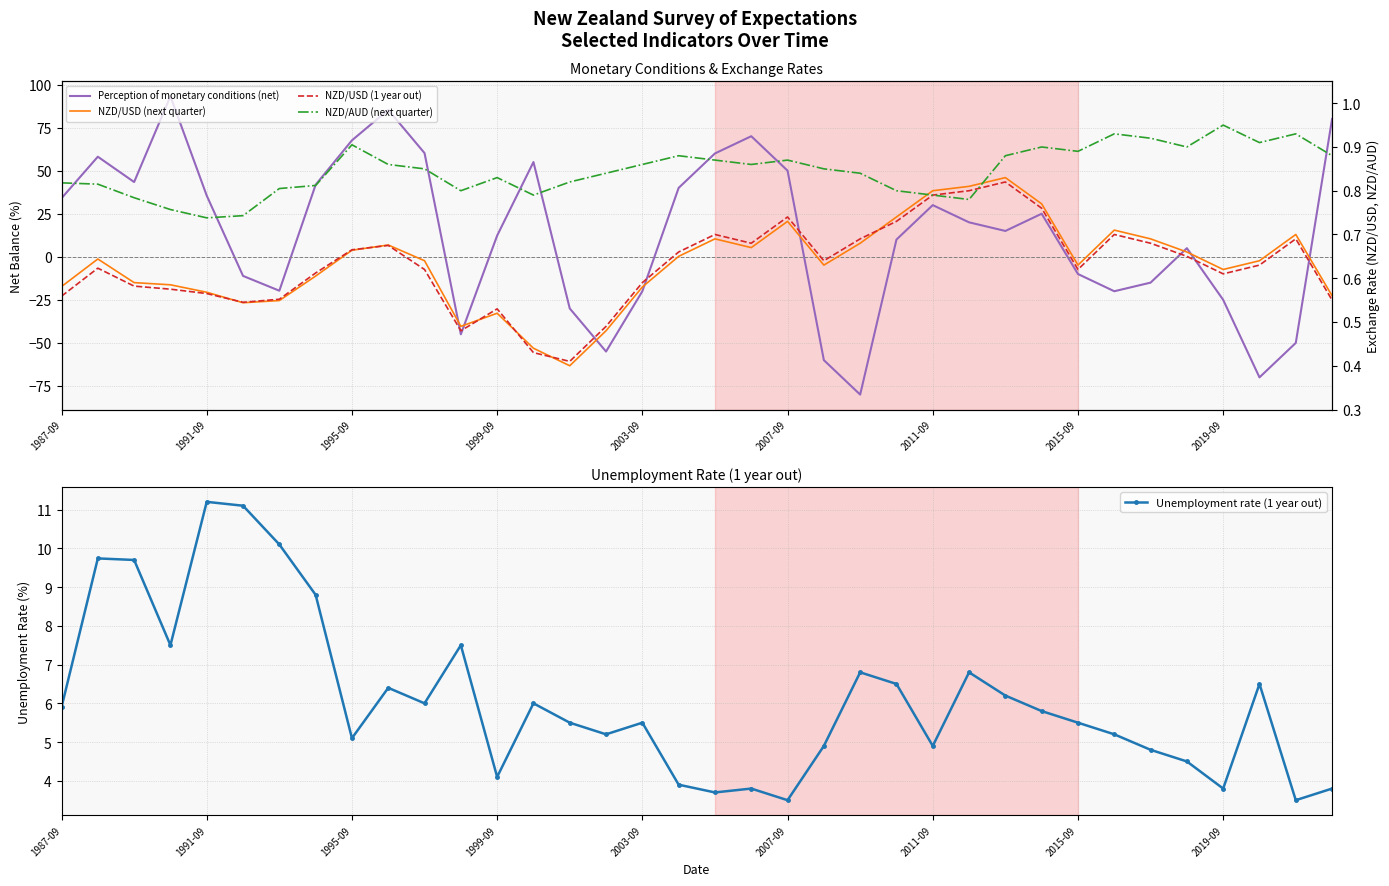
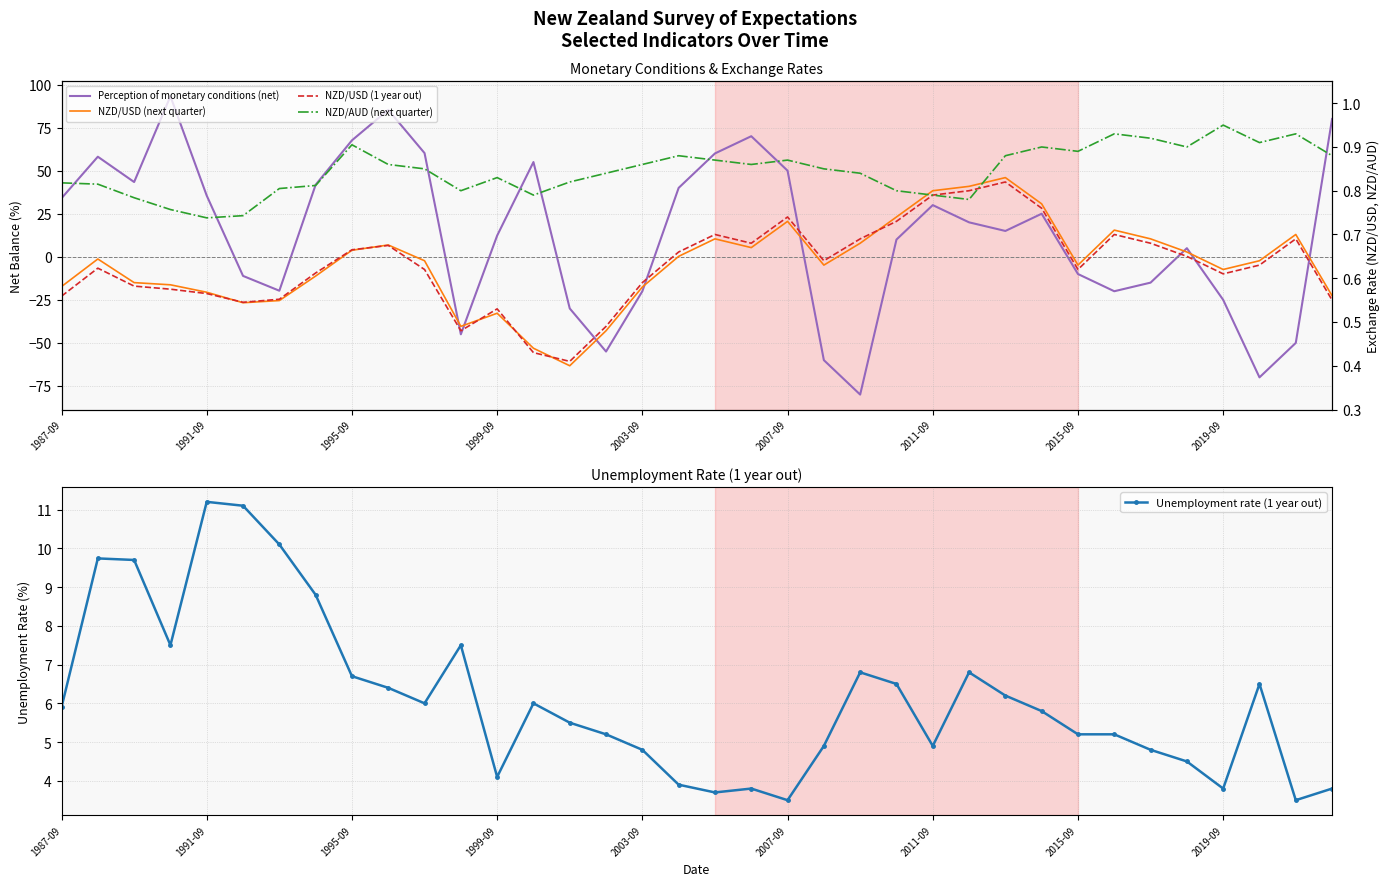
Unemployment Rate (1 year out), 1995-09: 5.1 -> 6.7
Unemployment Rate (1 year out), 2003-09: 5.5 -> 4.8
Unemployment Rate (1 year out), 2015-09: 5.5 -> 5.2
